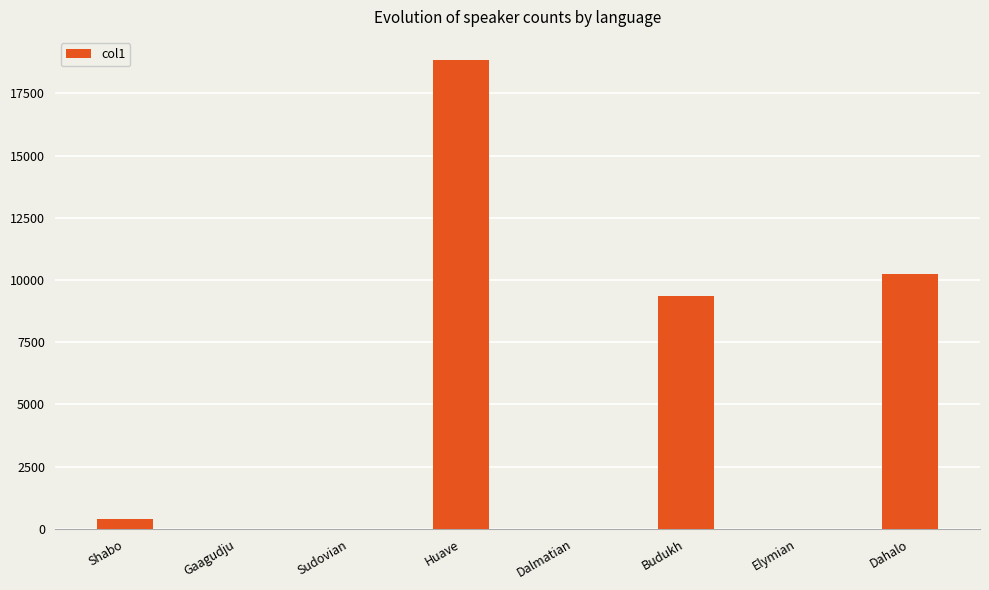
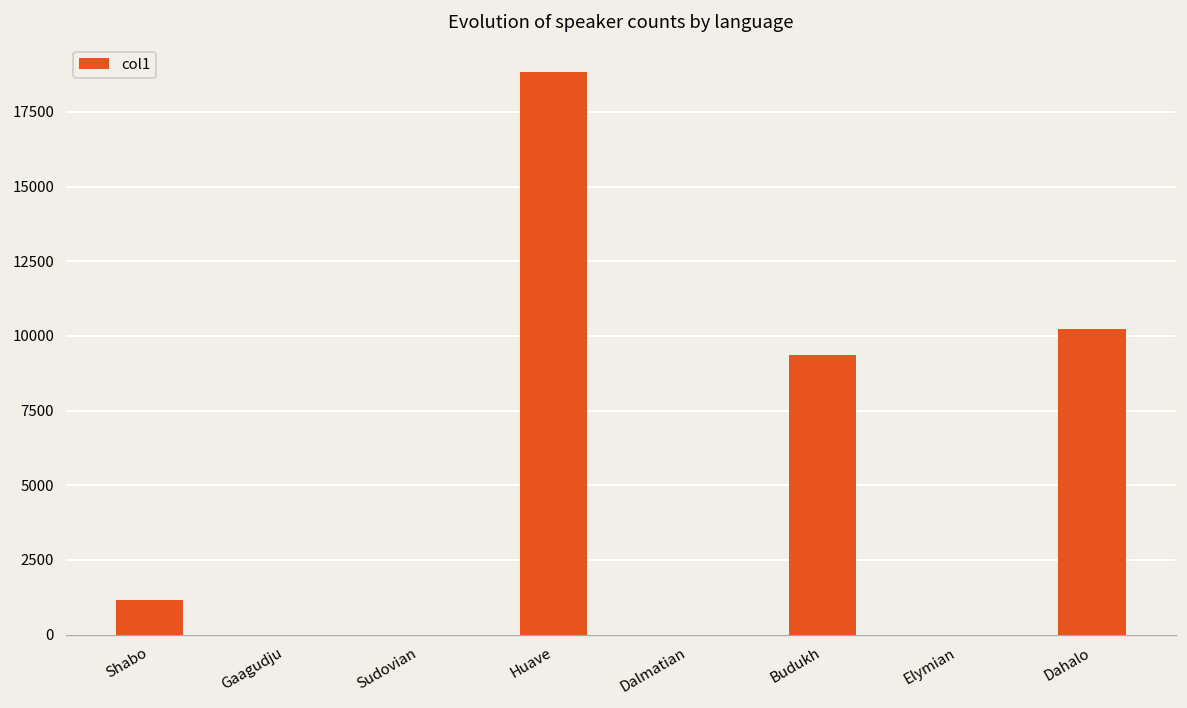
Shabo: 400 -> 1100
